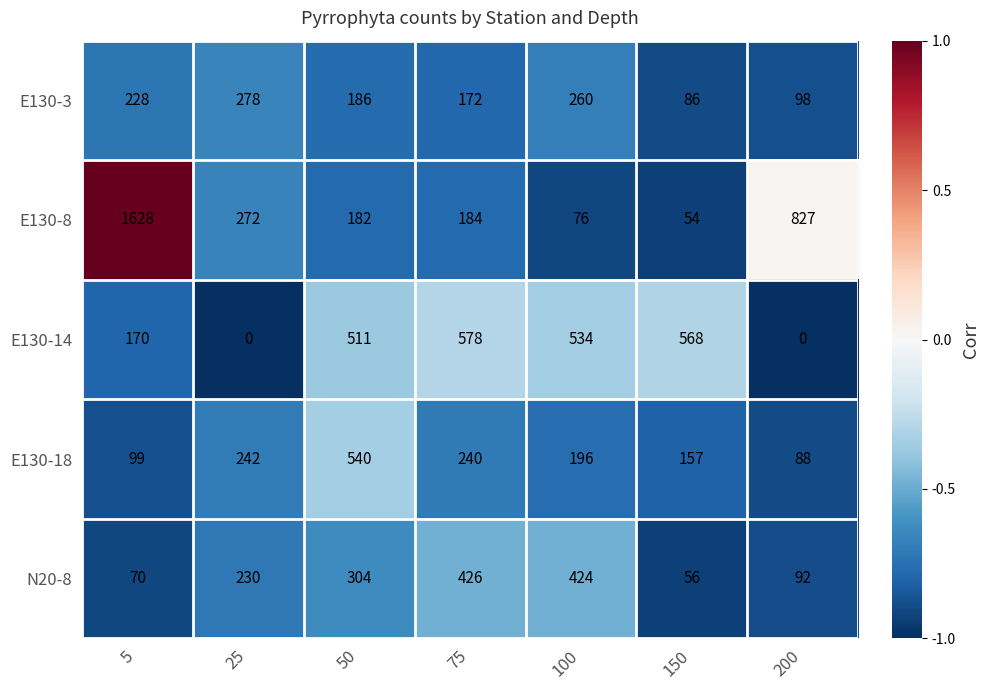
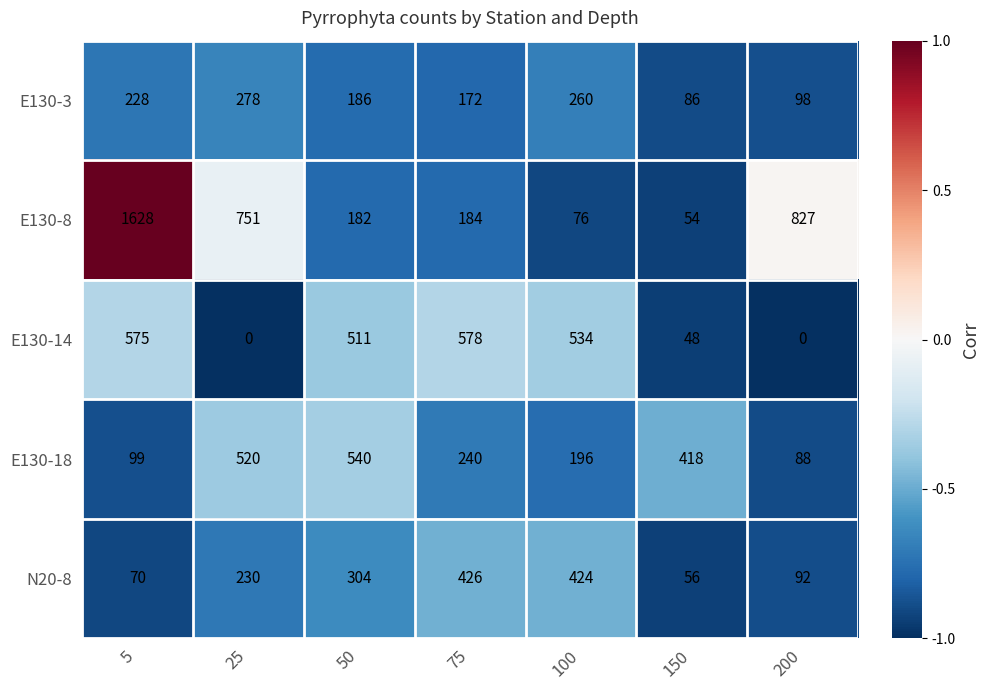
E130-8, 25: 272 -> 751
E130-14, 5: 170 -> 575
E130-14, 150: 568 -> 48
E130-18, 25: 242 -> 520
E130-18, 150: 157 -> 418
